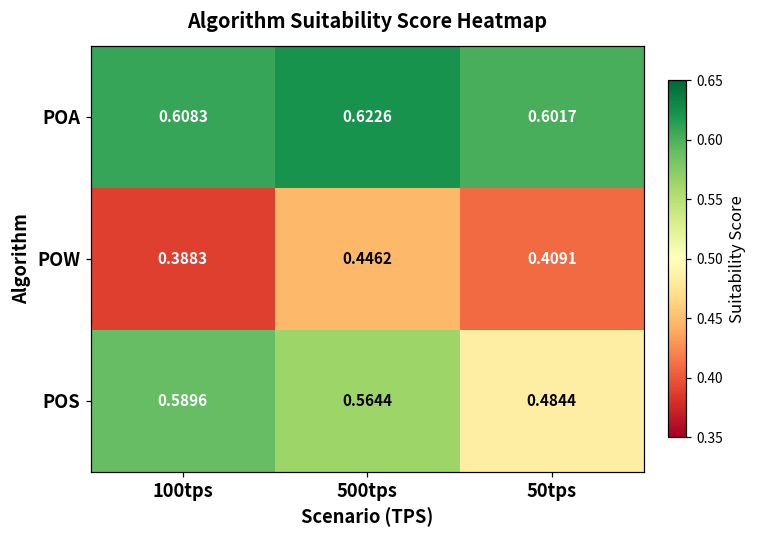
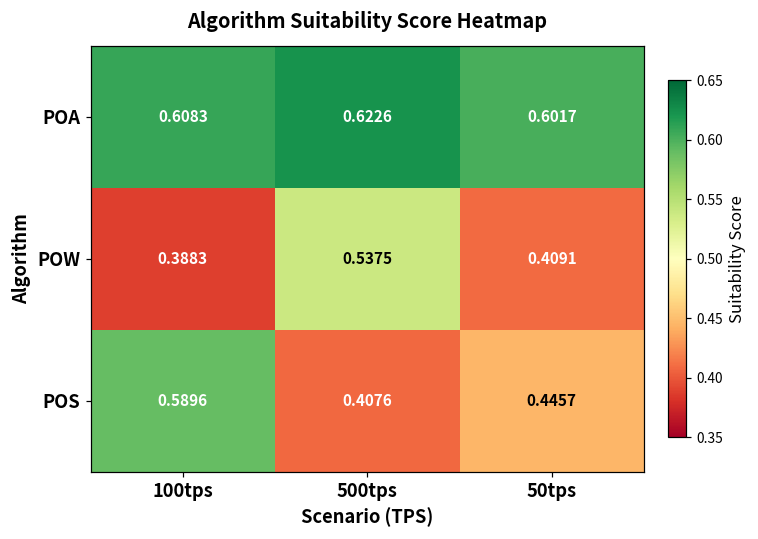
POW, 500tps: 0.4462 -> 0.5375
POS, 500tps: 0.5644 -> 0.4076
POS, 50tps: 0.4844 -> 0.4457
